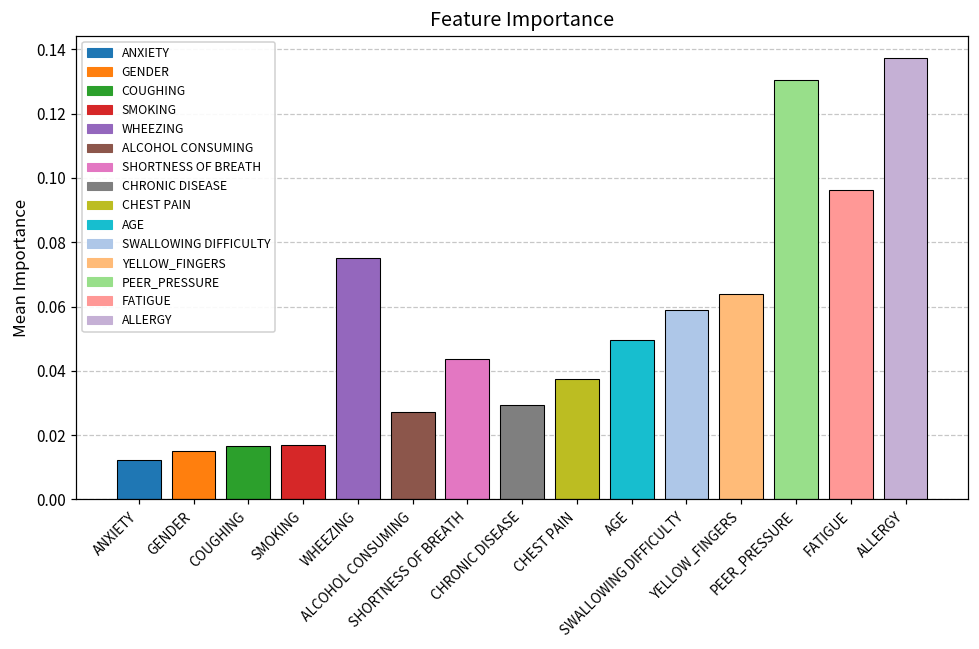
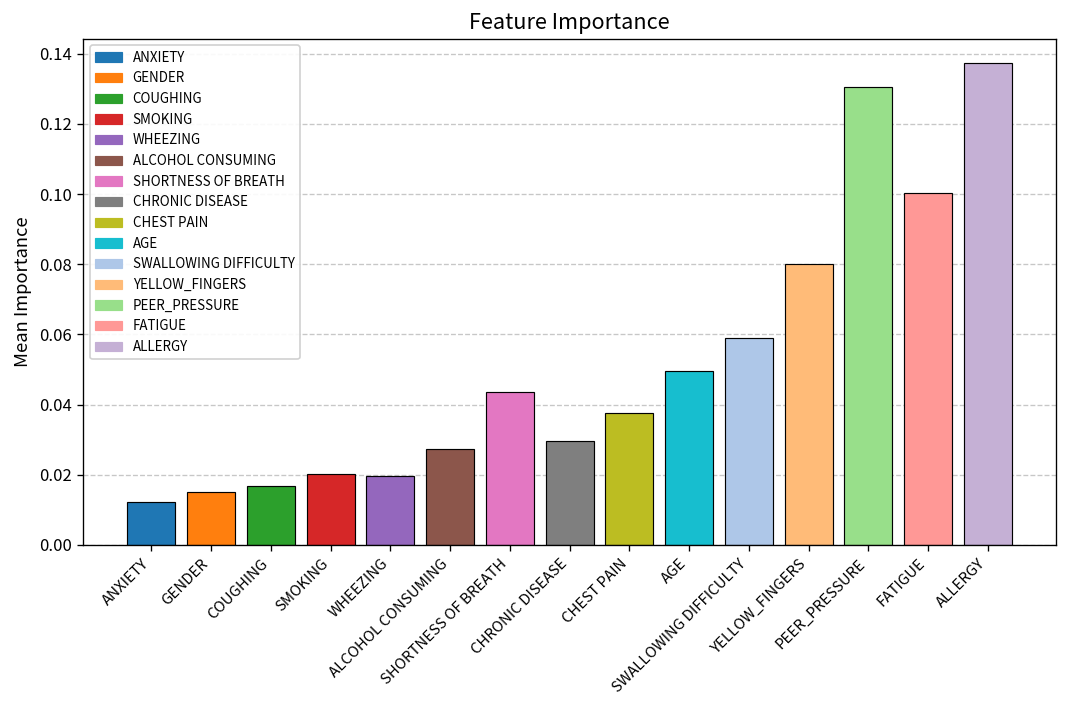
SMOKING: 0.017 -> 0.020
WHEEZING: 0.075 -> 0.019
YELLOW_FINGERS: 0.064 -> 0.080
FATIGUE: 0.096 -> 0.100
